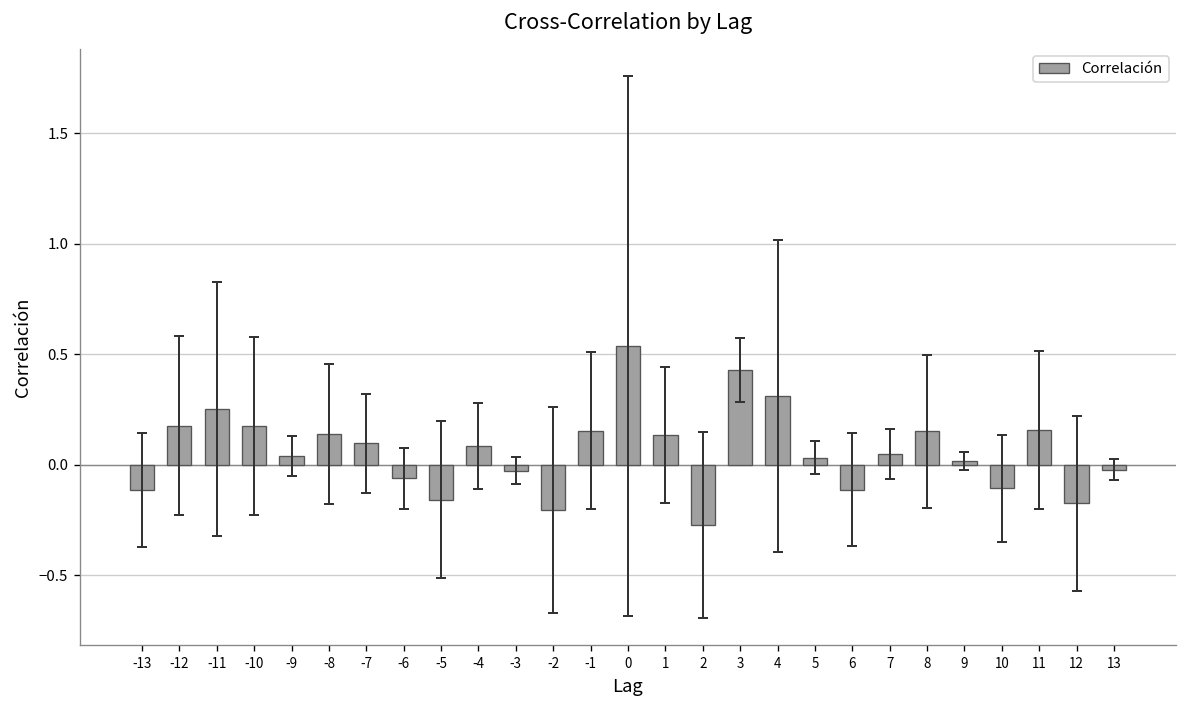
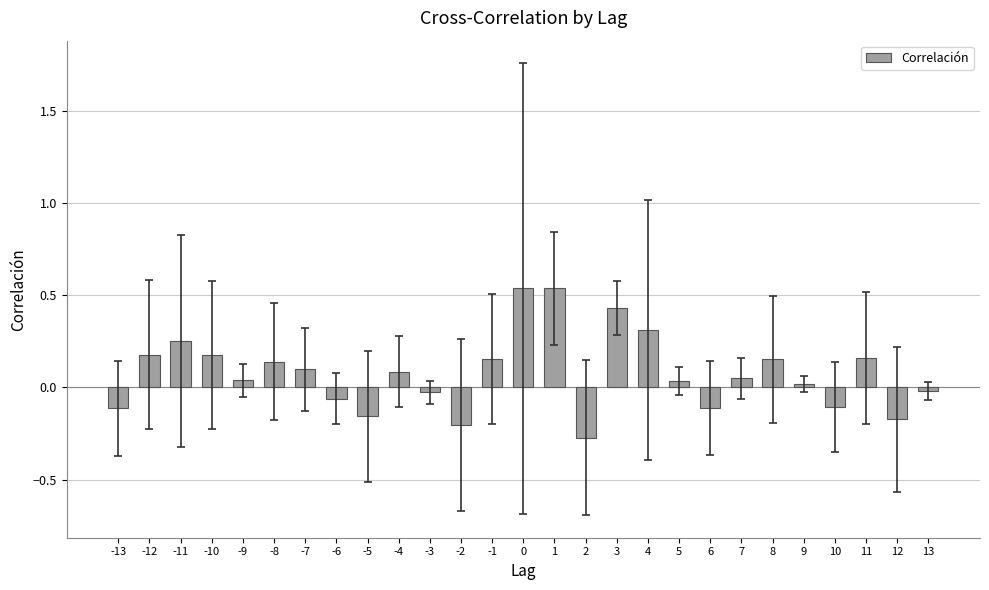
Correlación, 1: 0.14 -> 0.54
